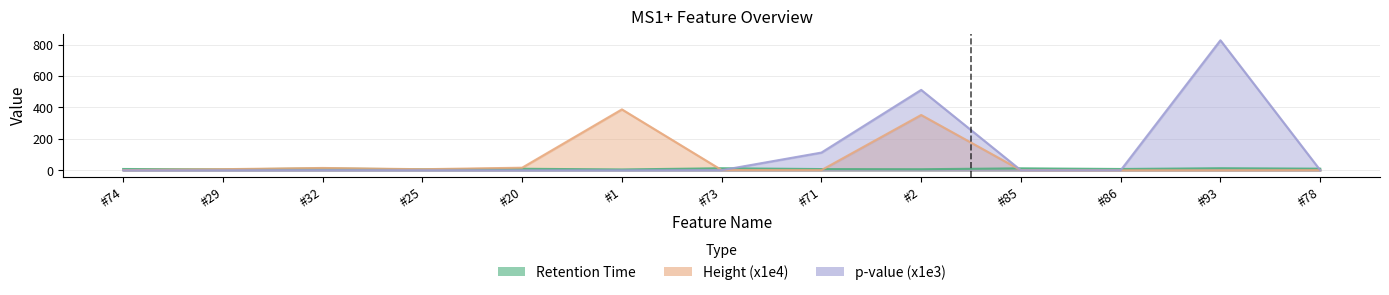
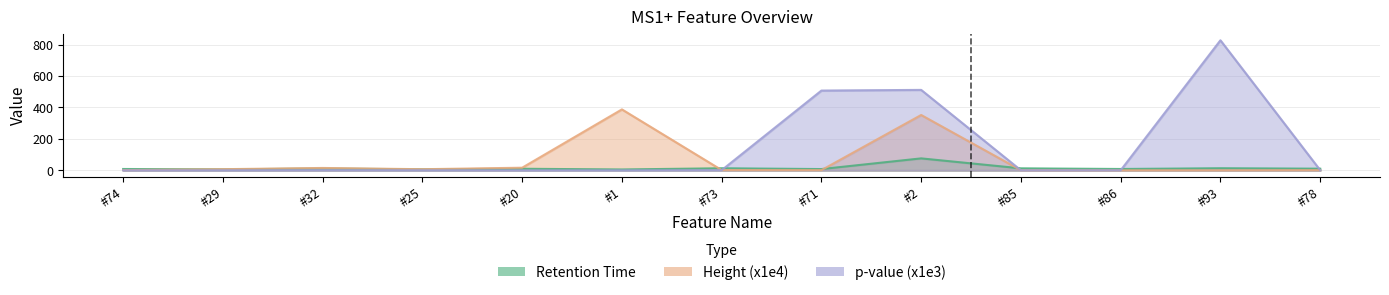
p-value (x1e3), #71: 110 -> 510
Retention Time, #2: 10 -> 80
